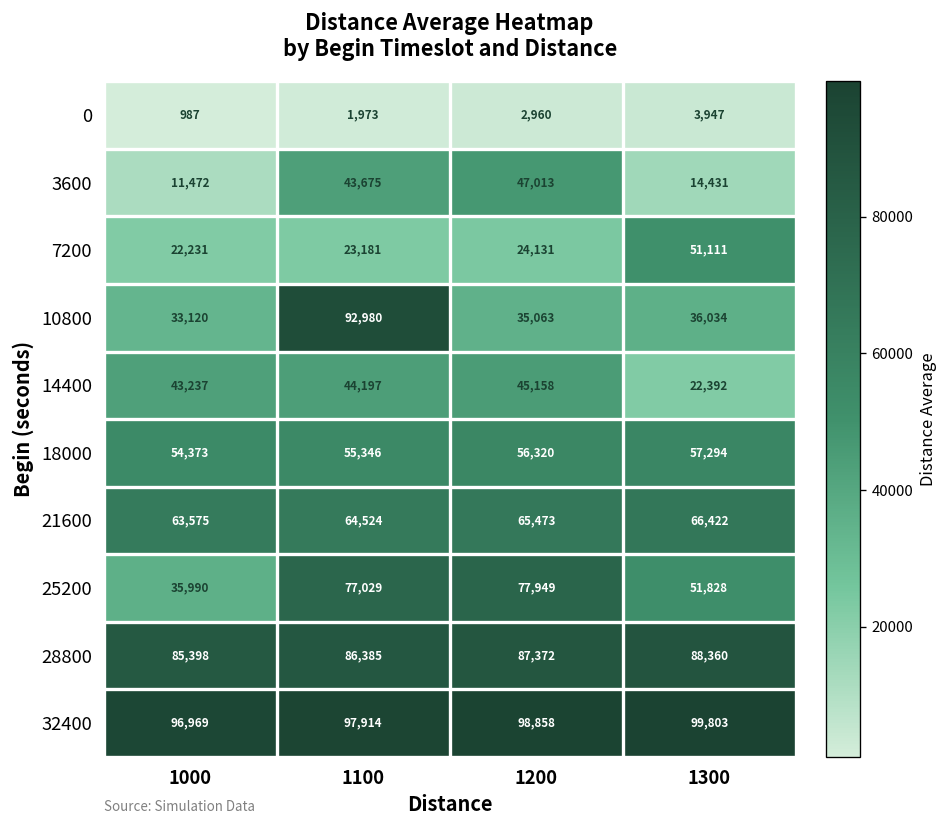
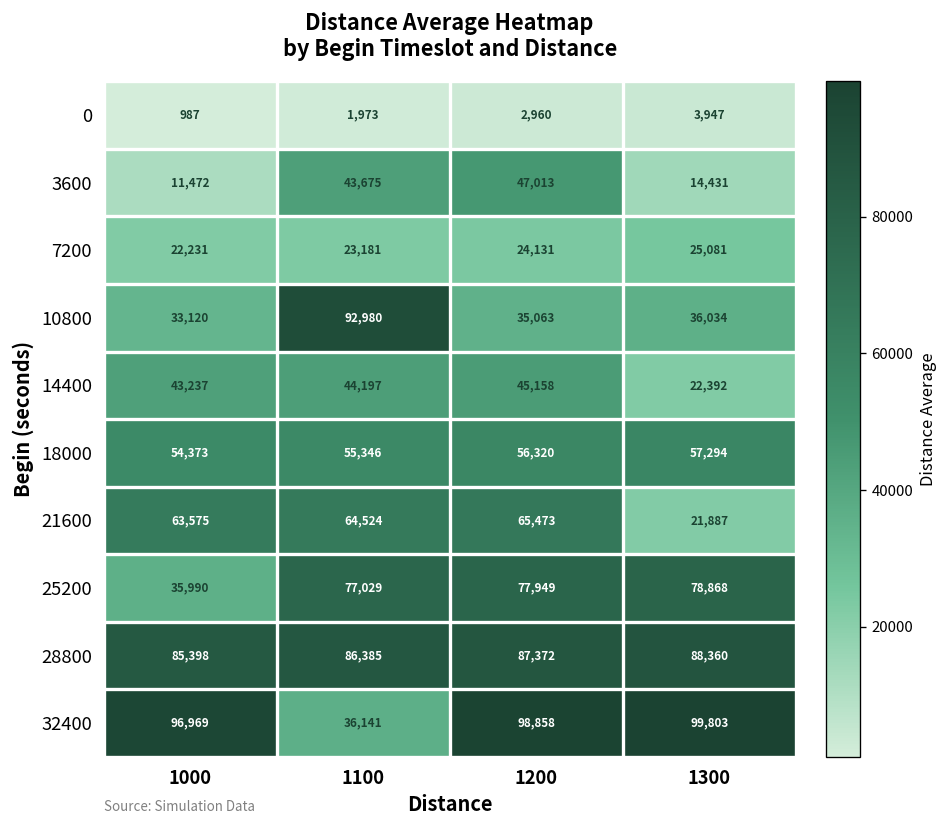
7200, 1300: 51,111 -> 25,081
21600, 1300: 66,422 -> 21,887
25200, 1300: 51,828 -> 78,868
32400, 1100: 97,914 -> 36,141
